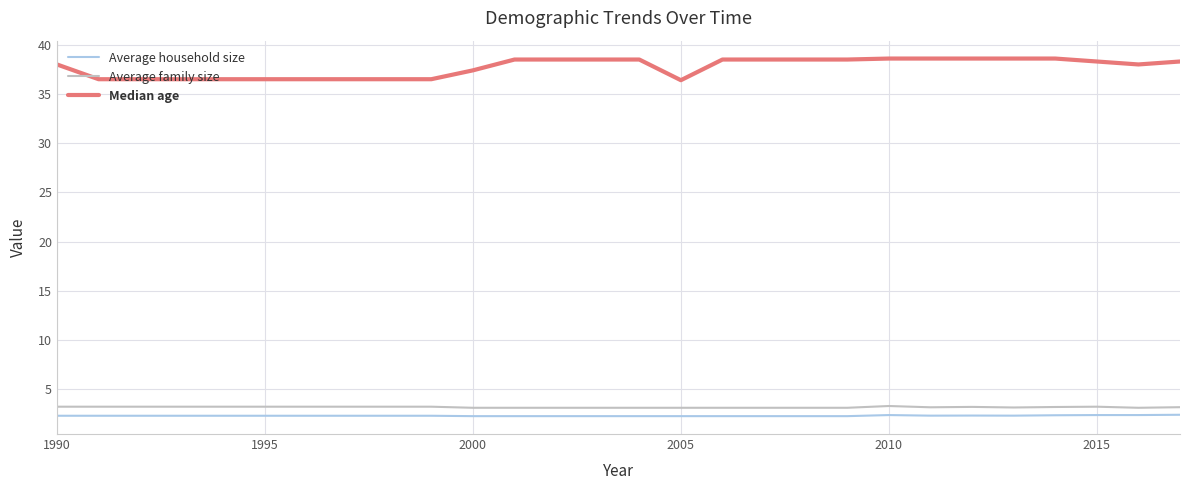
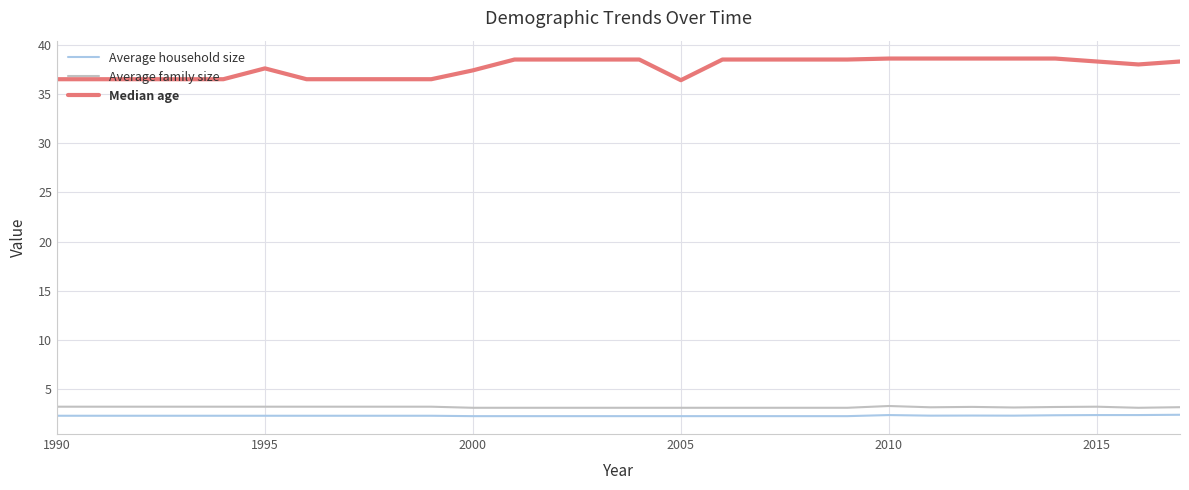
Median age, 1990: 38 -> 37
Median age, 1995: 37 -> 38
